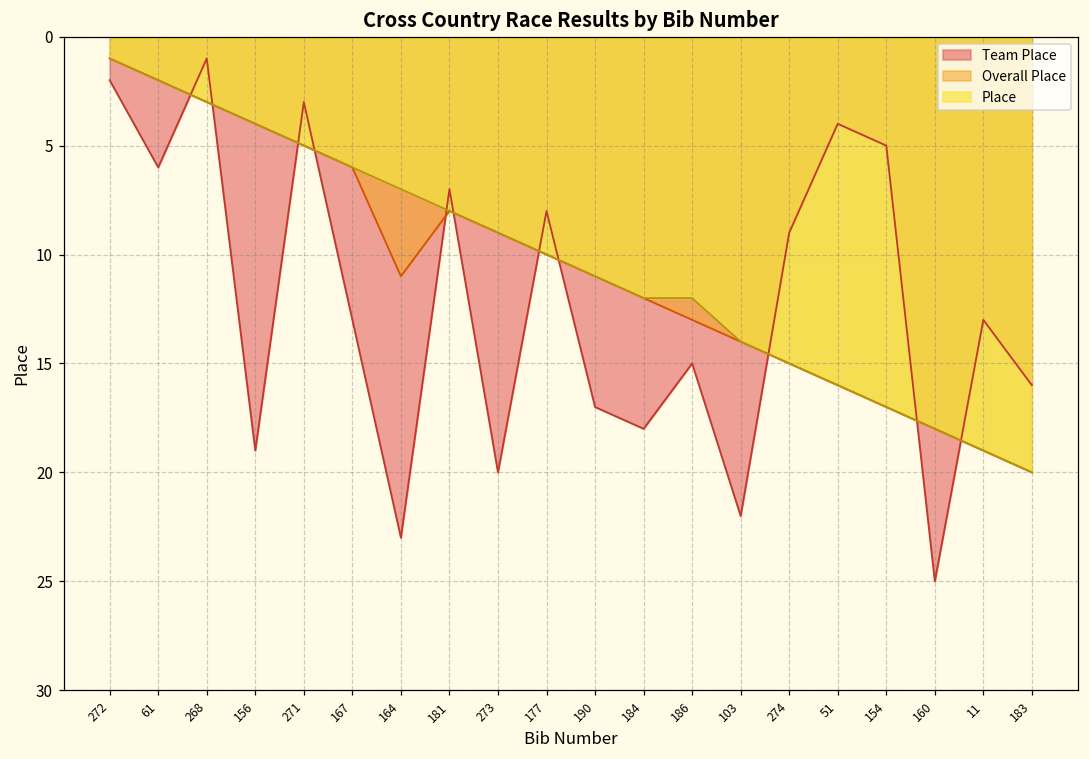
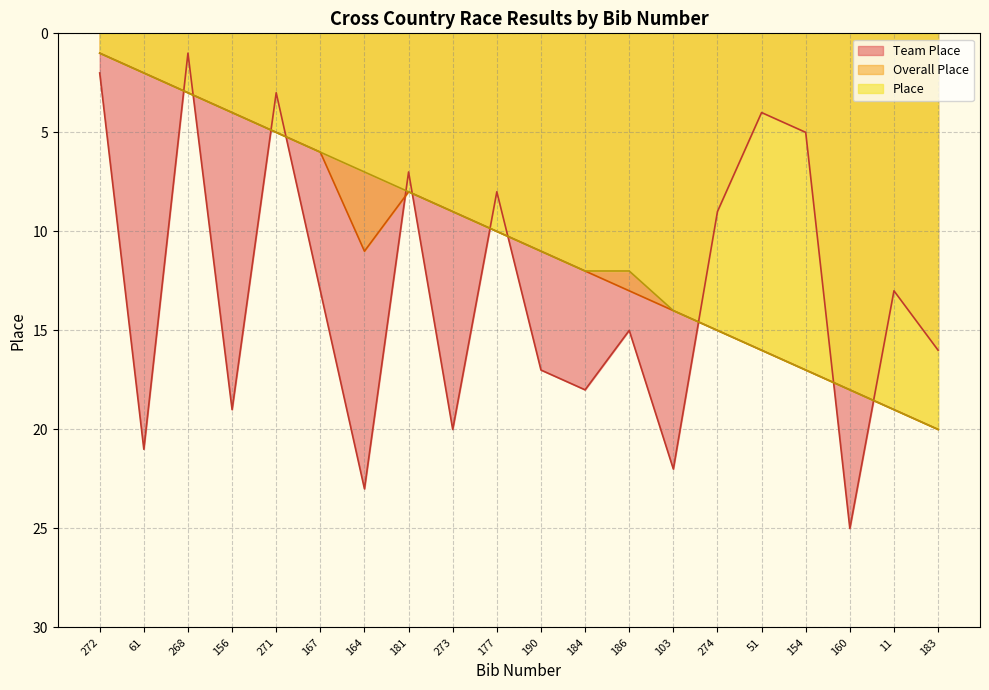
Team Place, 61: 6 -> 21
